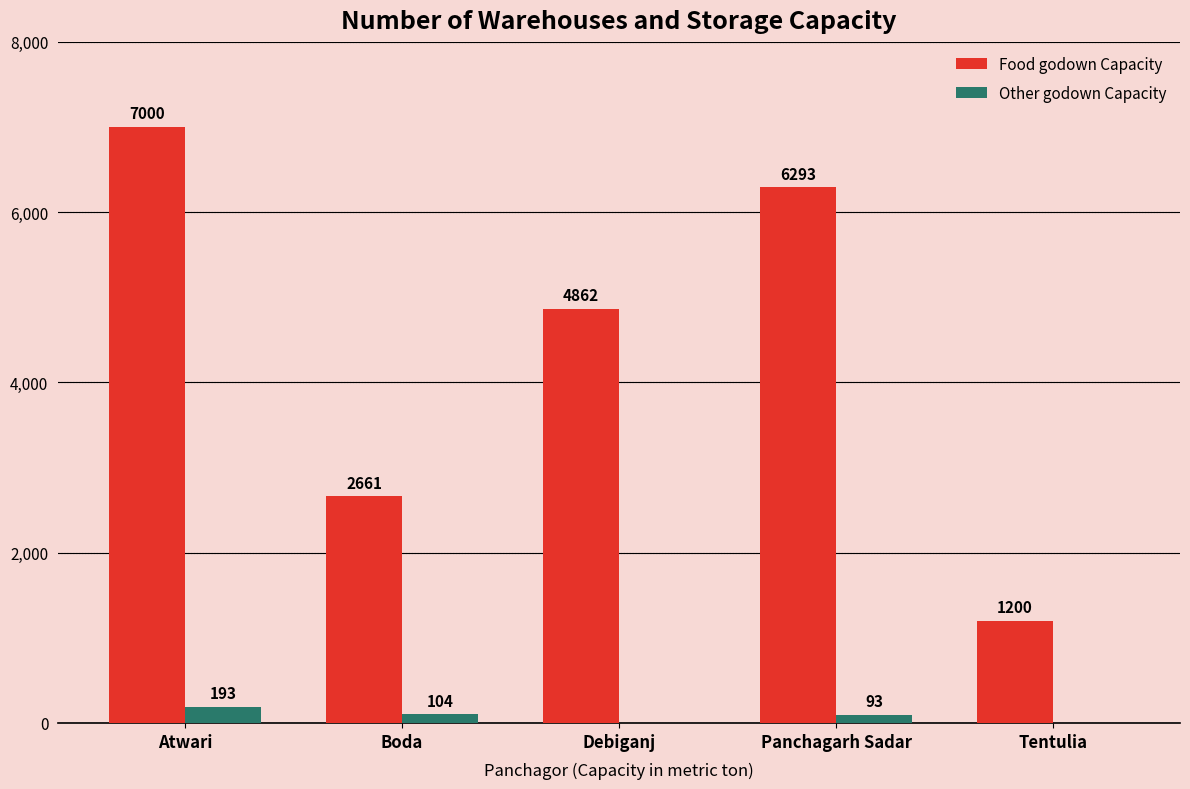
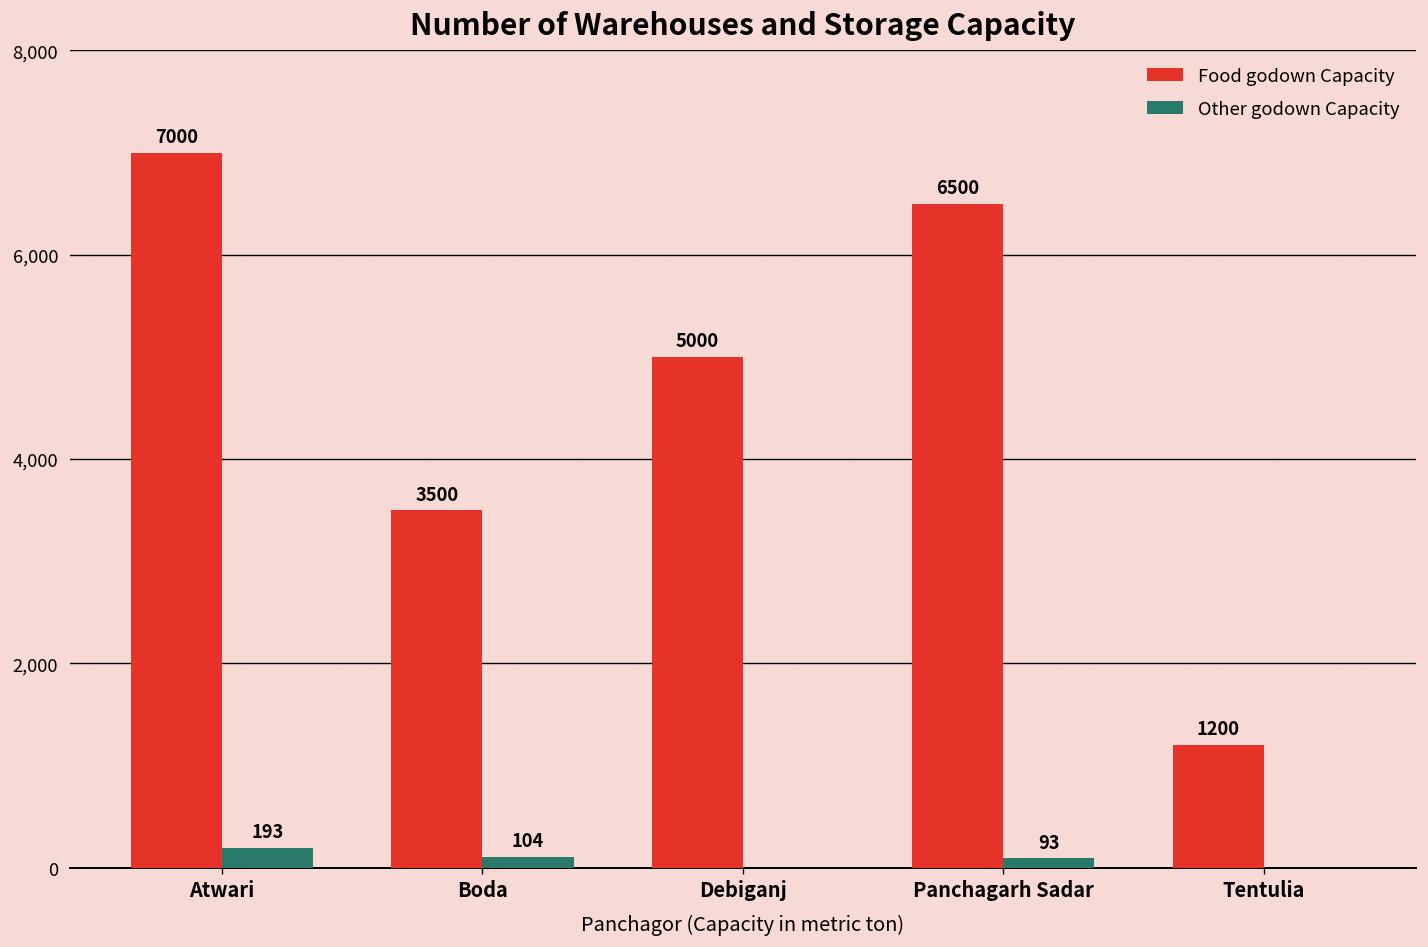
Food godown Capacity, Boda: 2661 -> 3500
Food godown Capacity, Debiganj: 4862 -> 5000
Food godown Capacity, Panchagarh Sadar: 6293 -> 6500
